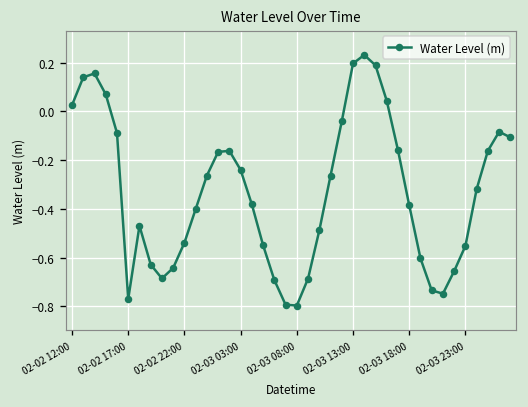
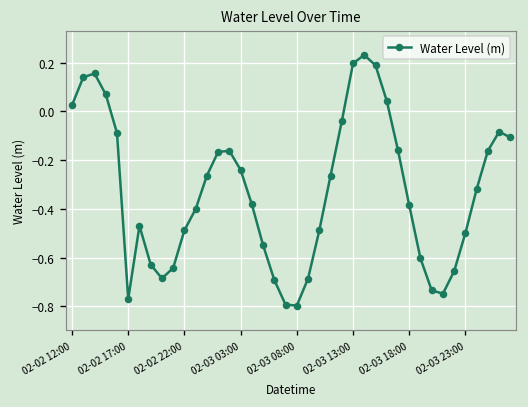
02-02 22:00: -0.54 -> -0.49
02-03 23:00: -0.55 -> -0.50
